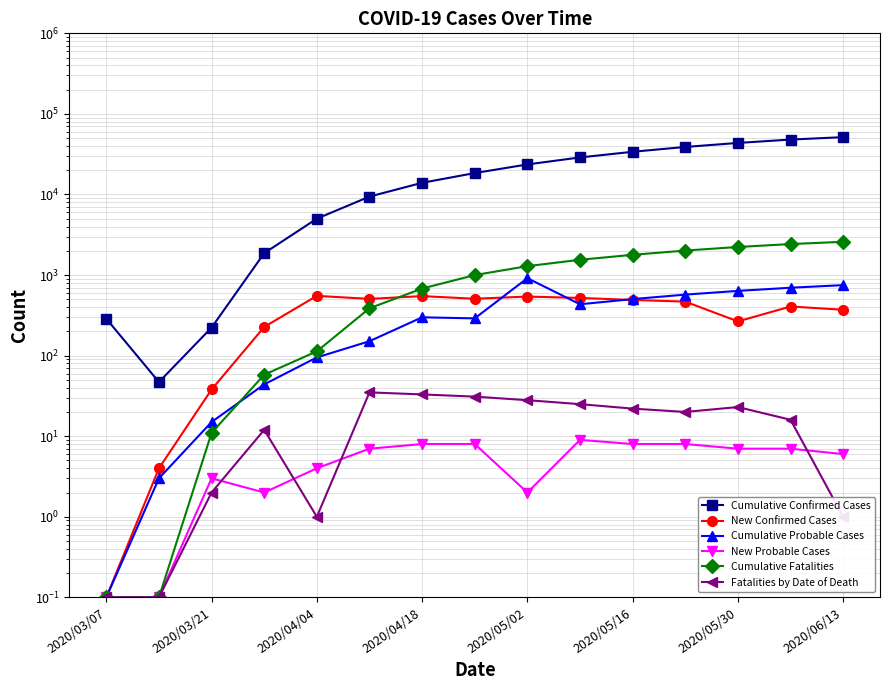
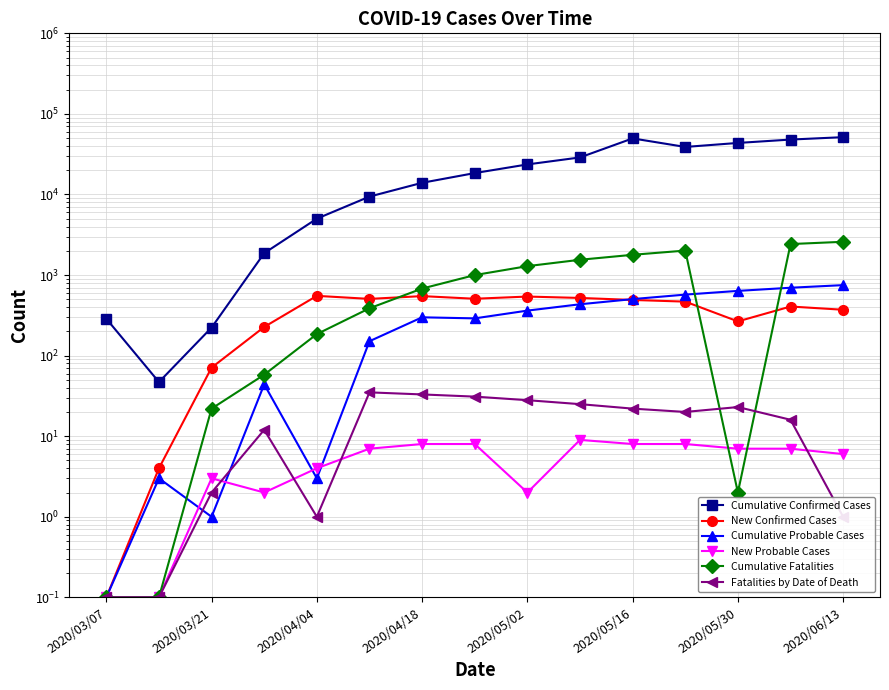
New Confirmed Cases, 2020/03/21: 40 -> 70
Cumulative Probable Cases, 2020/03/21: 15 -> 1
Cumulative Fatalities, 2020/03/21: 11 -> 22
Cumulative Probable Cases, 2020/04/04: 100 -> 3
Cumulative Fatalities, 2020/04/04: 110 -> 190
Cumulative Probable Cases, 2020/05/02: 900 -> 400
Cumulative Confirmed Cases, 2020/05/16: 34000 -> 50000
Cumulative Fatalities, 2020/05/30: 2200 -> 2
